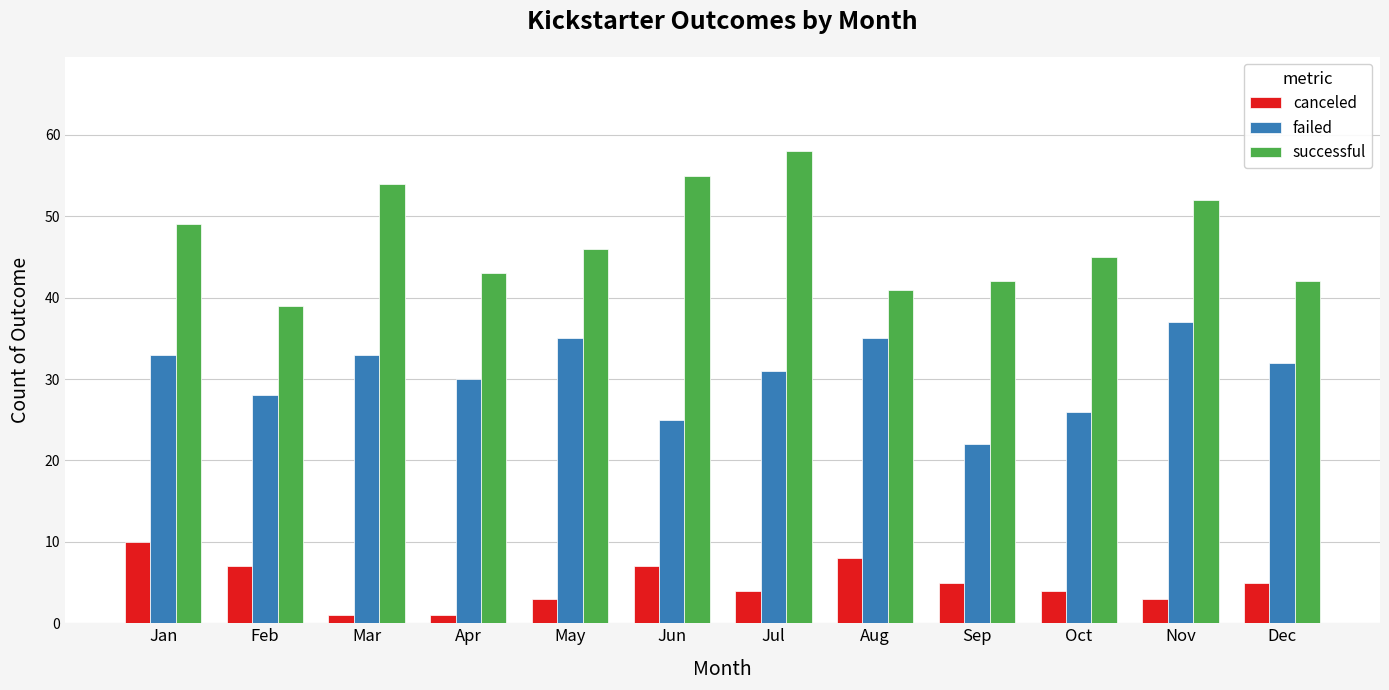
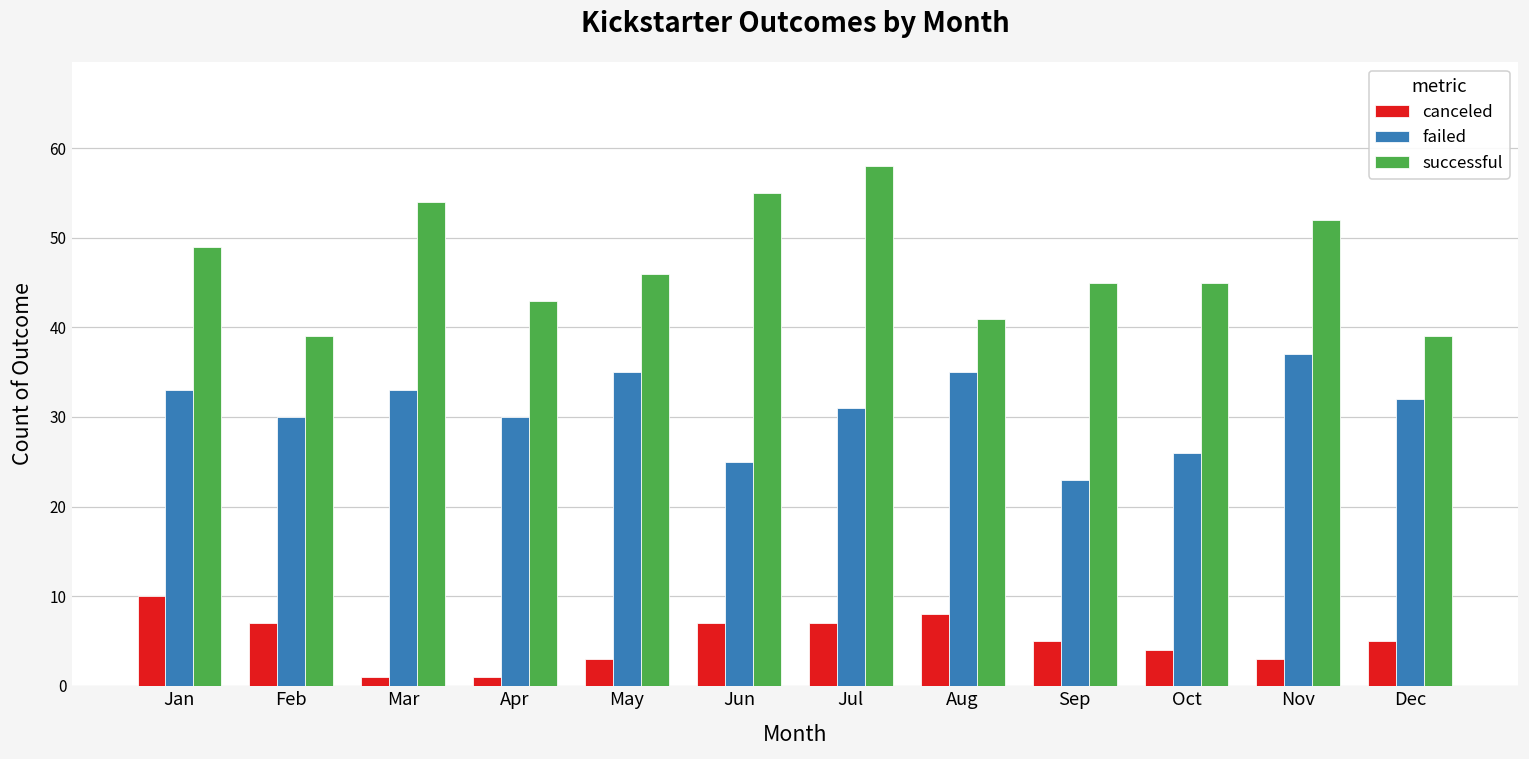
failed, Feb: 28 -> 30
canceled, Jul: 4 -> 7
failed, Sep: 22 -> 23
successful, Sep: 42 -> 45
successful, Dec: 42 -> 39
